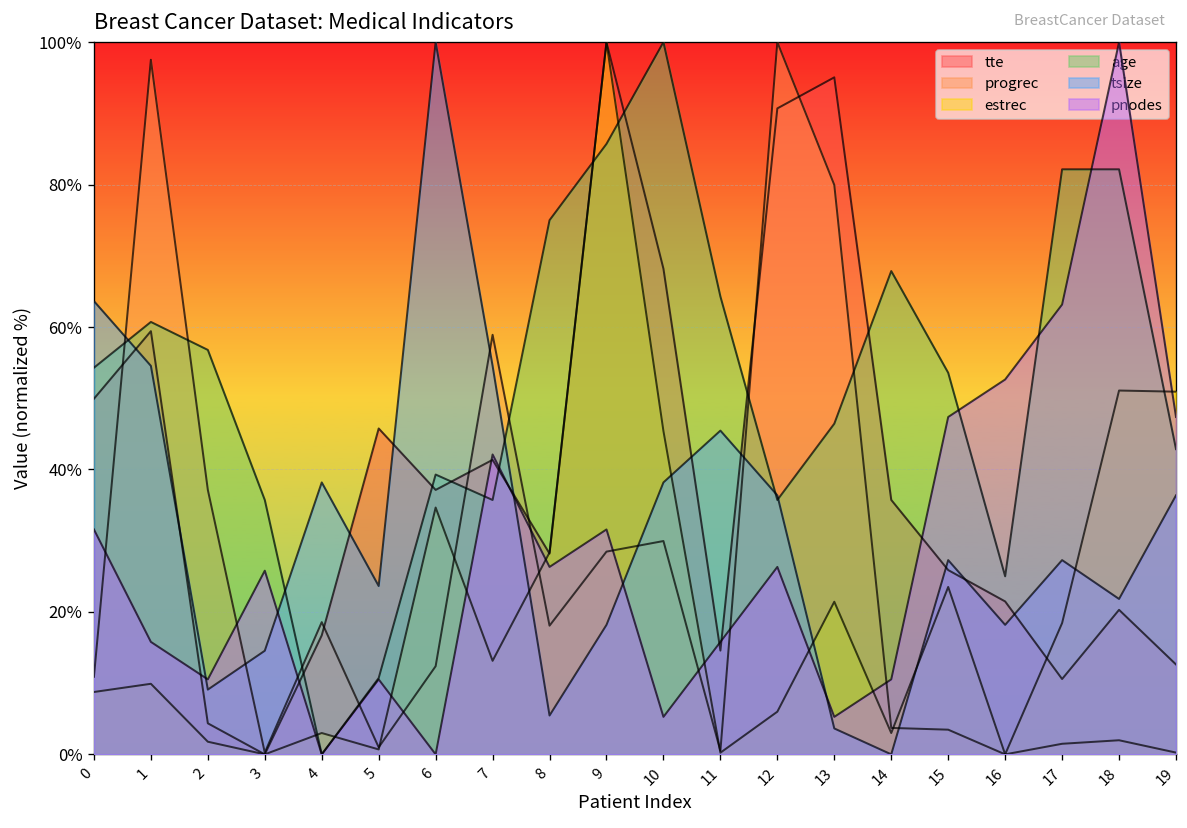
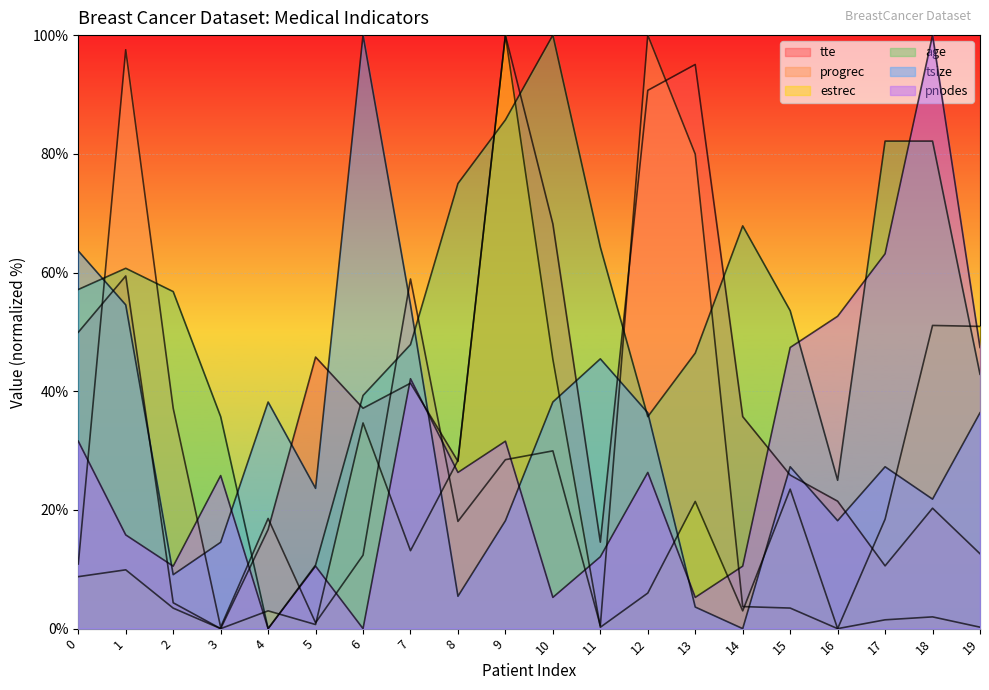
age, 0: 54% -> 57%
estrec, 2: 2% -> 3%
age, 7: 36% -> 48%
pnodes, 11: 16% -> 12%
